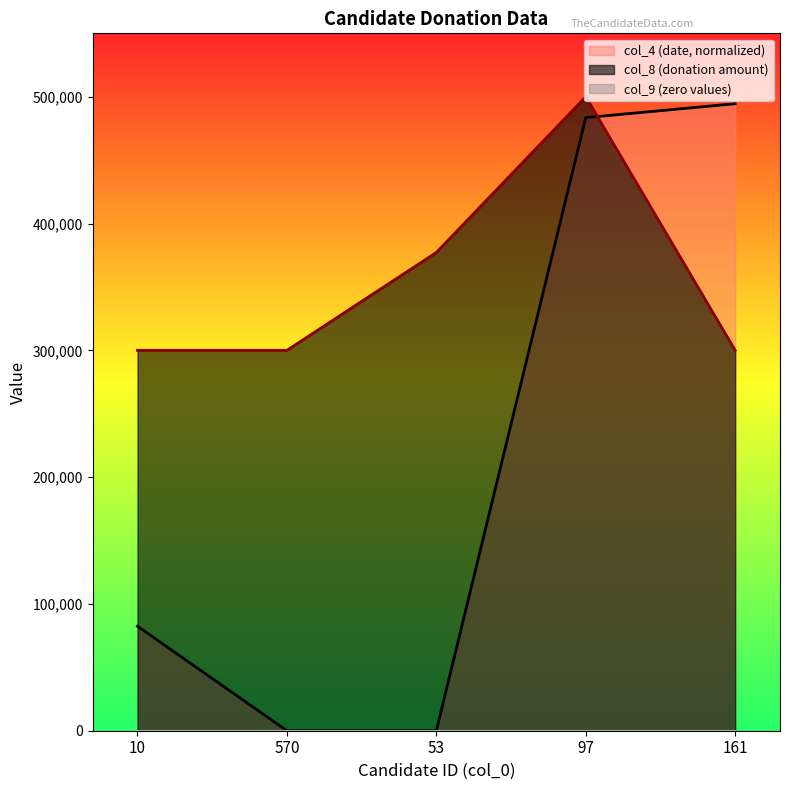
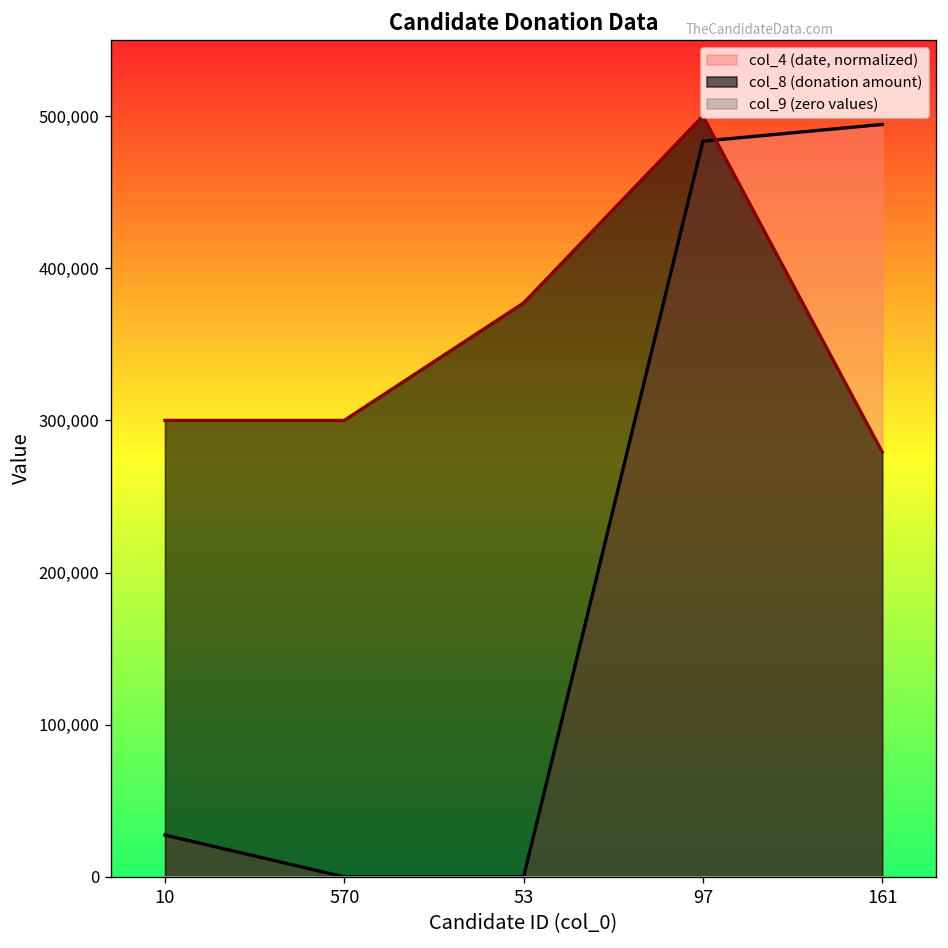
col_4 (date, normalized), 10: 82,000 -> 27,000
col_8 (donation amount), 161: 300,000 -> 279,000
